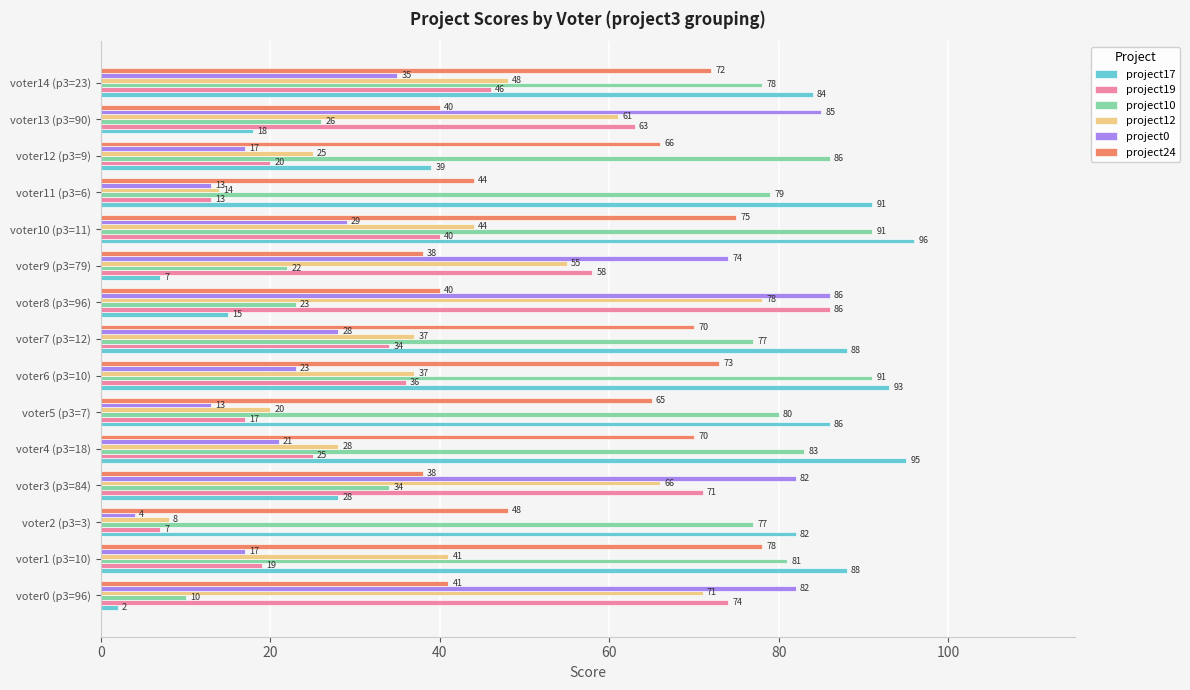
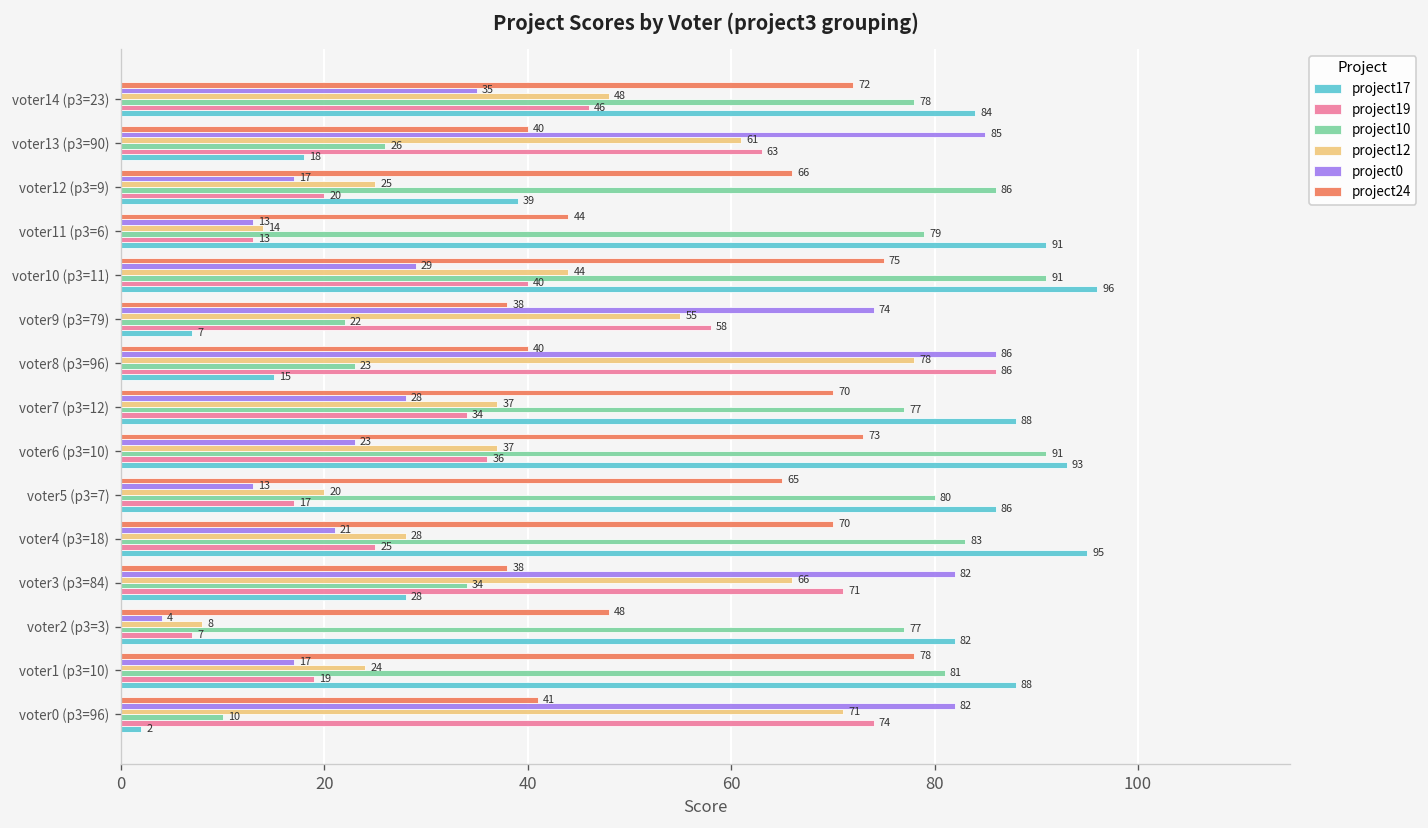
project12, voter1 (p3=10): 41 -> 24
